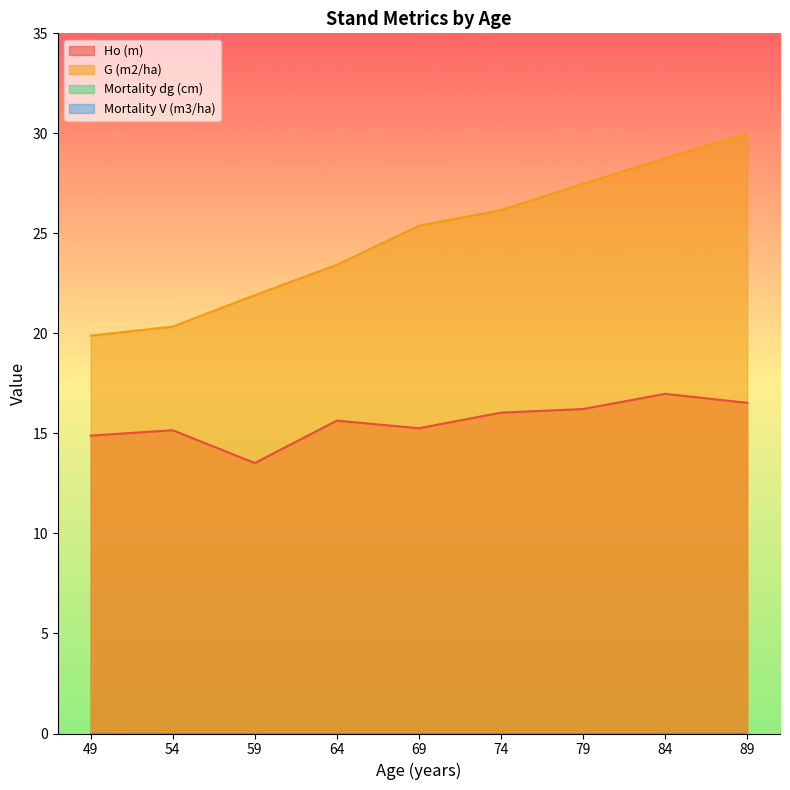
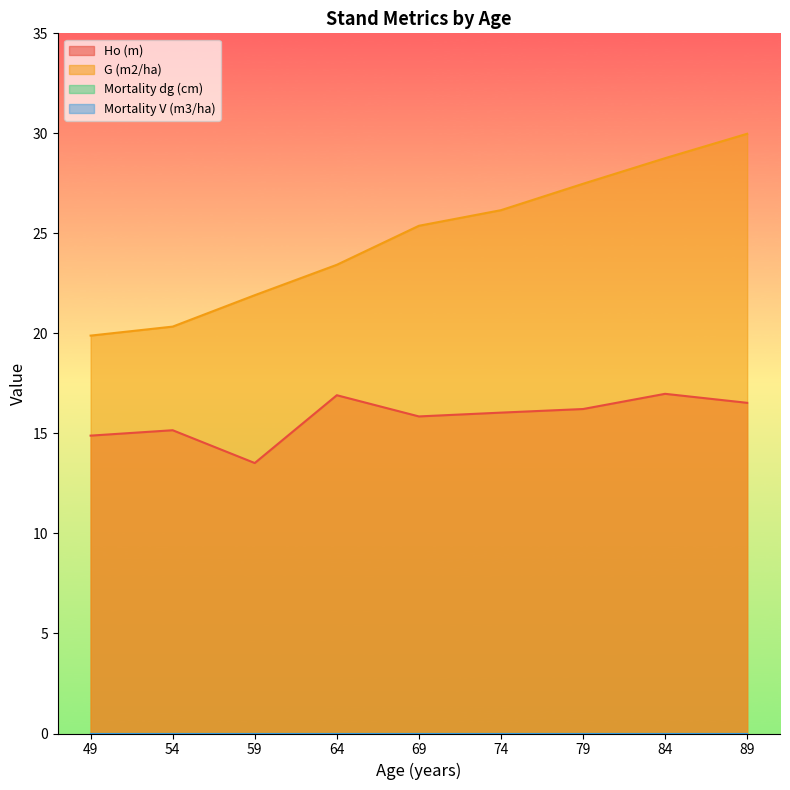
Ho (m), 64: 15.6 -> 16.9
Ho (m), 69: 15.3 -> 15.9
